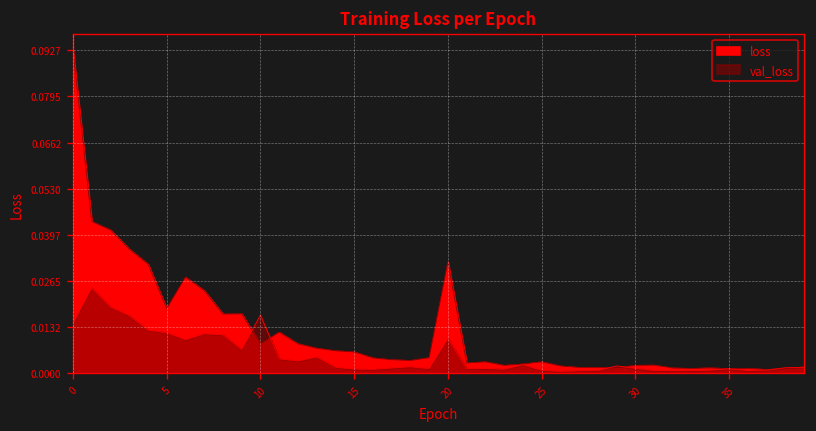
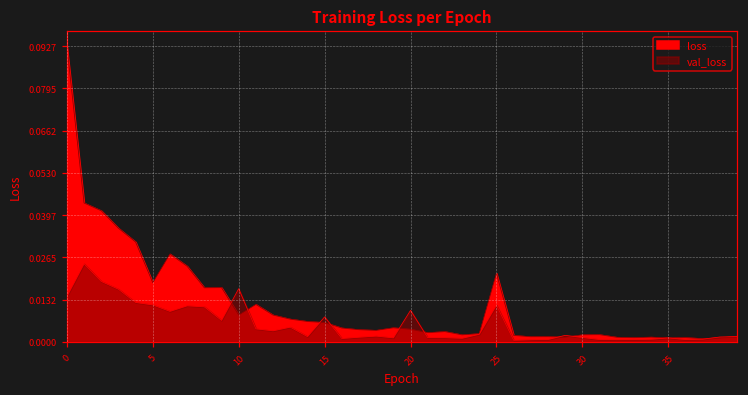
val_loss, 15: 0.001 -> 0.008
loss, 20: 0.032 -> 0.004
loss, 25: 0.003 -> 0.022
val_loss, 25: 0.001 -> 0.012
